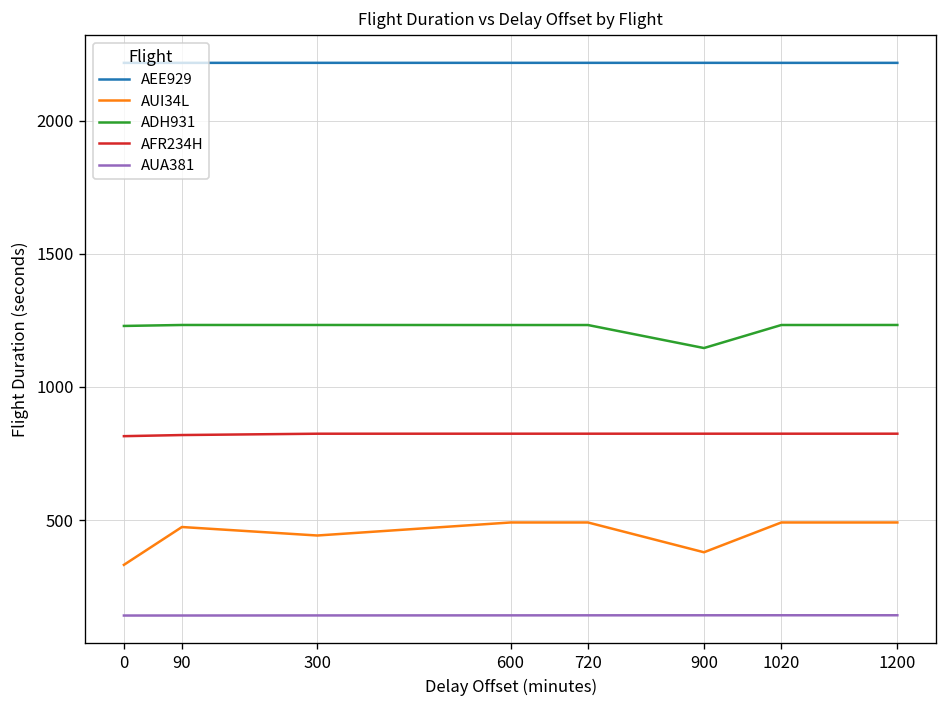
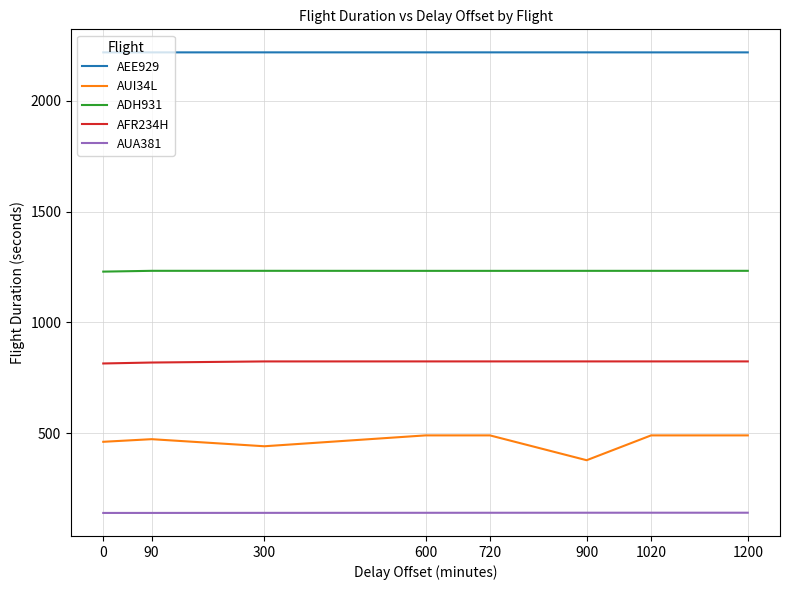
AUI34L, 0: 330 -> 460
ADH931, 900: 1150 -> 1230
